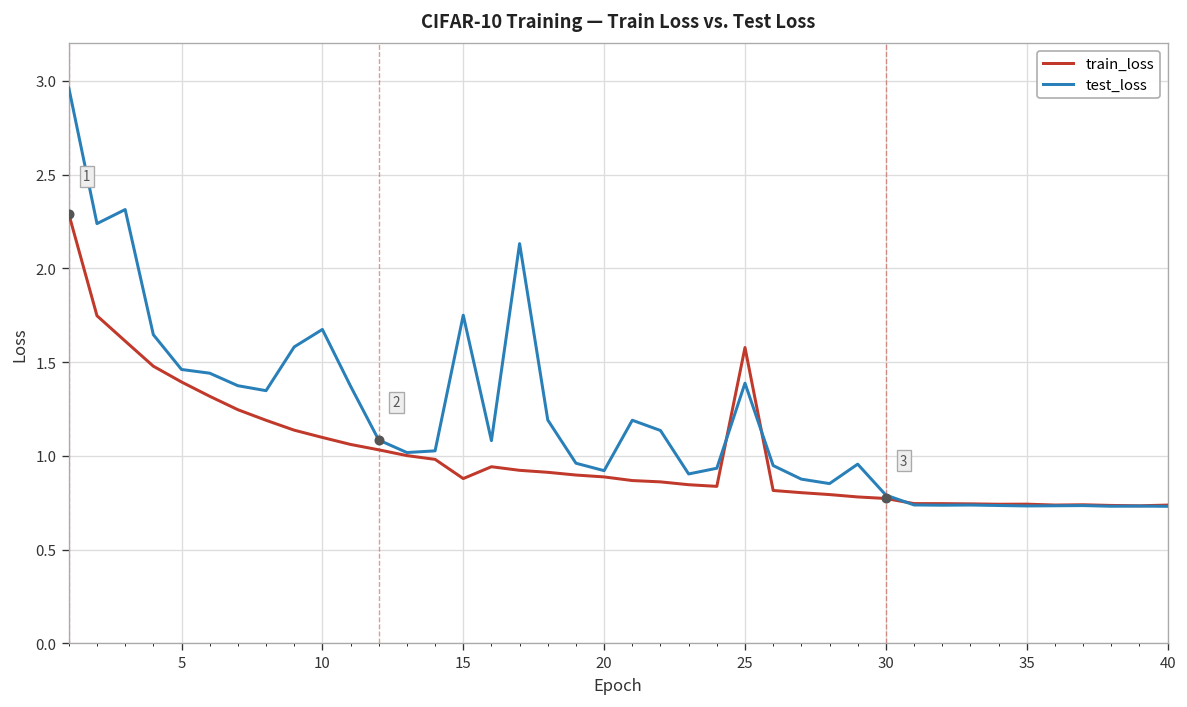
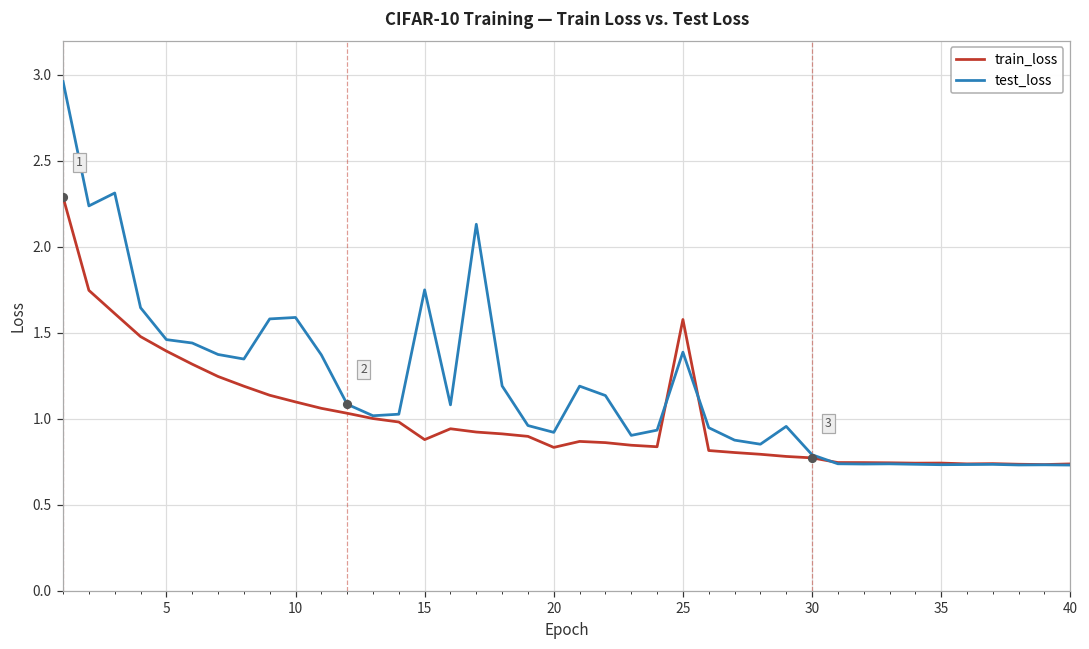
test_loss, 10: 1.67 -> 1.59
train_loss, 20: 0.89 -> 0.83
